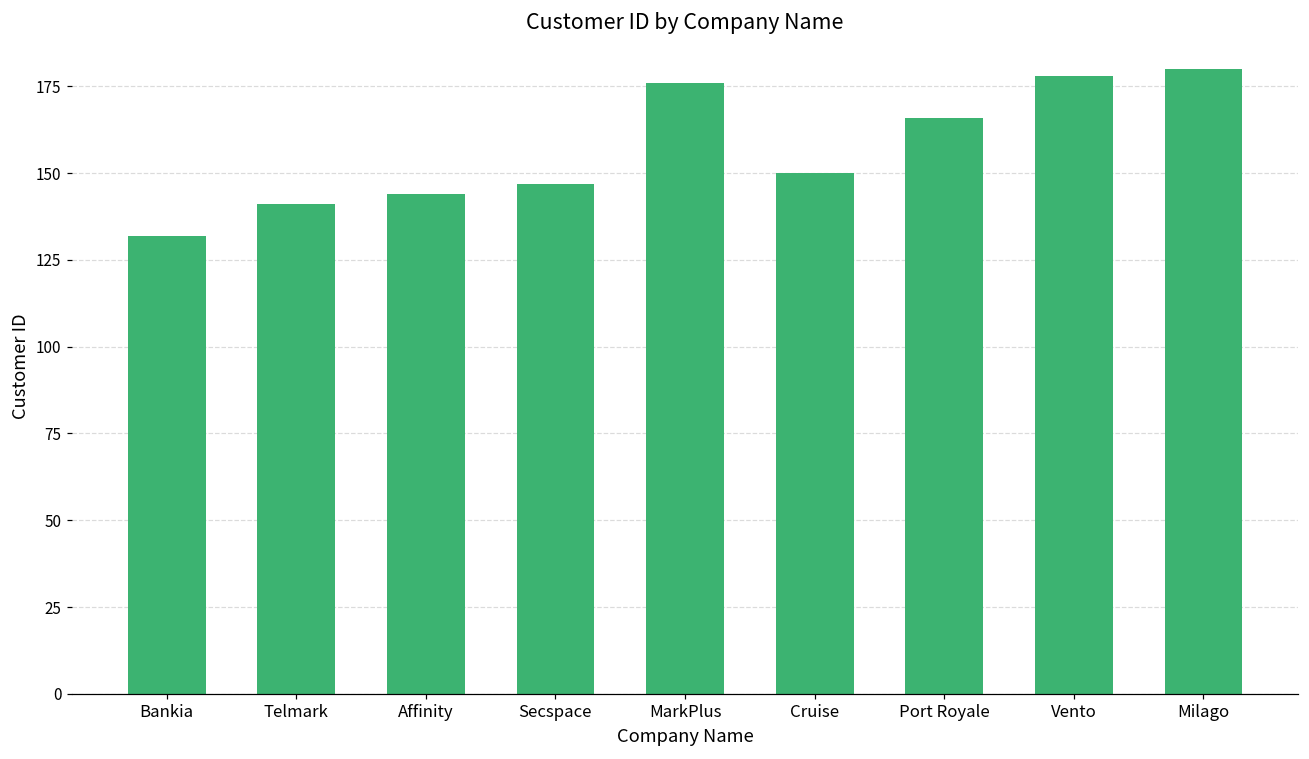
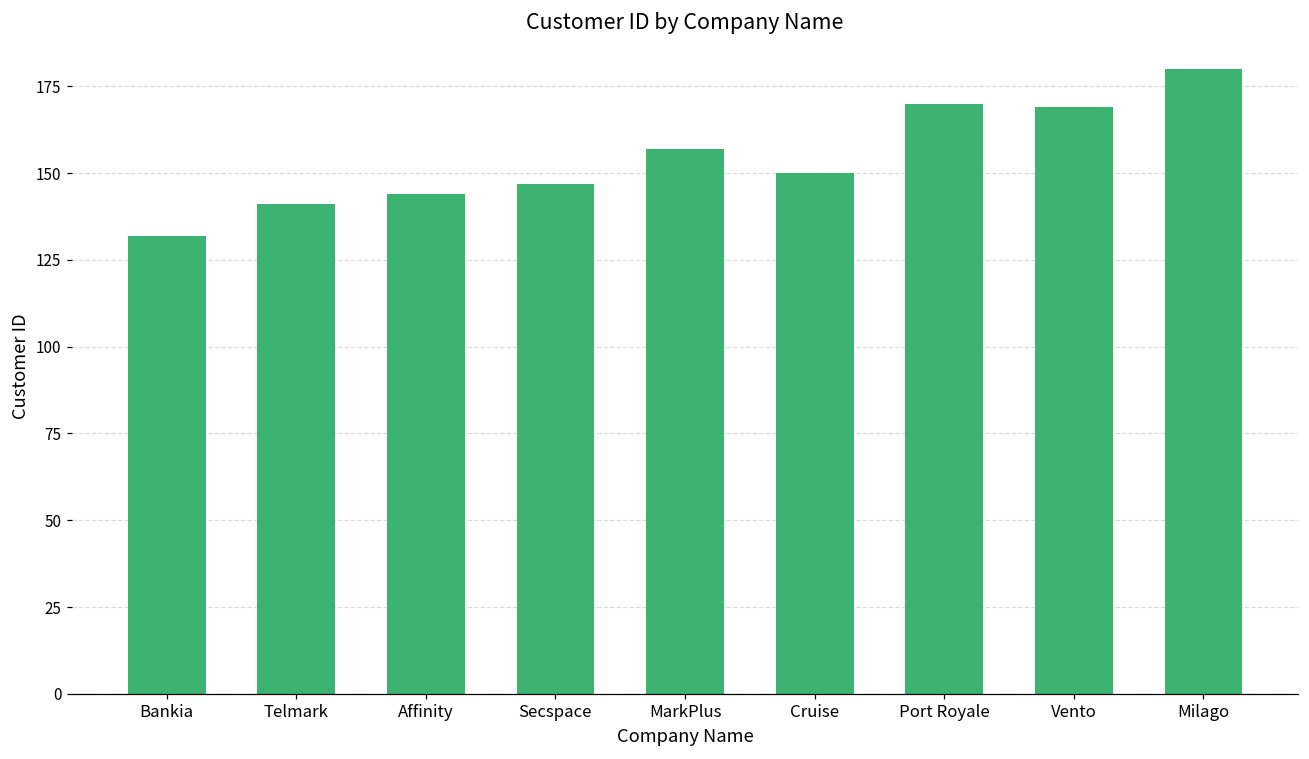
MarkPlus: 176 -> 157
Port Royale: 166 -> 170
Vento: 178 -> 169
